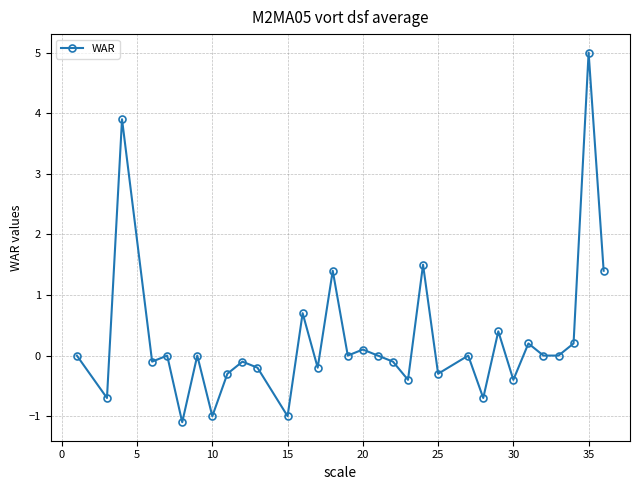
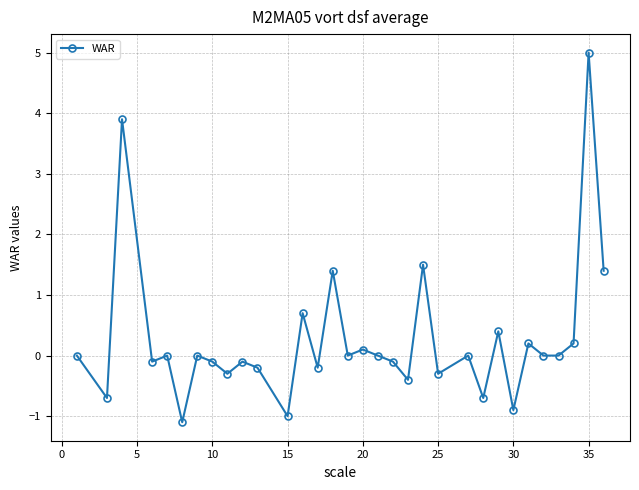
10: -1.0 -> -0.1
30: -0.4 -> -0.9
